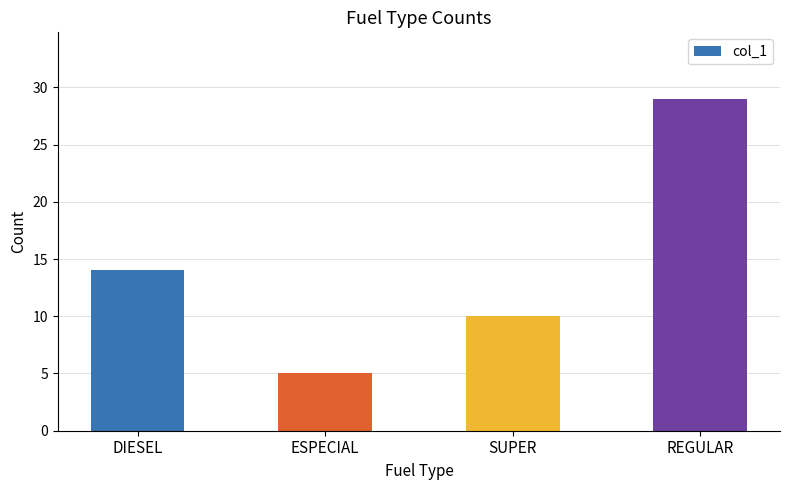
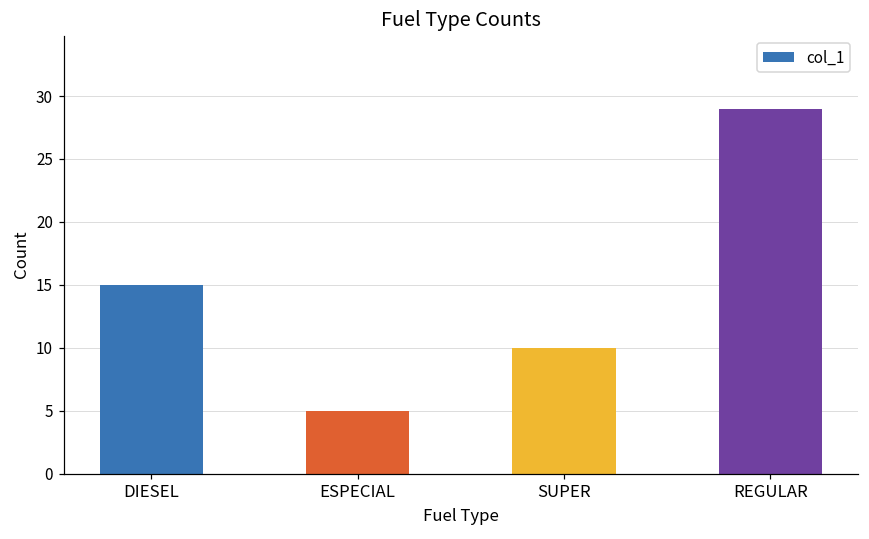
DIESEL: 14 -> 15
